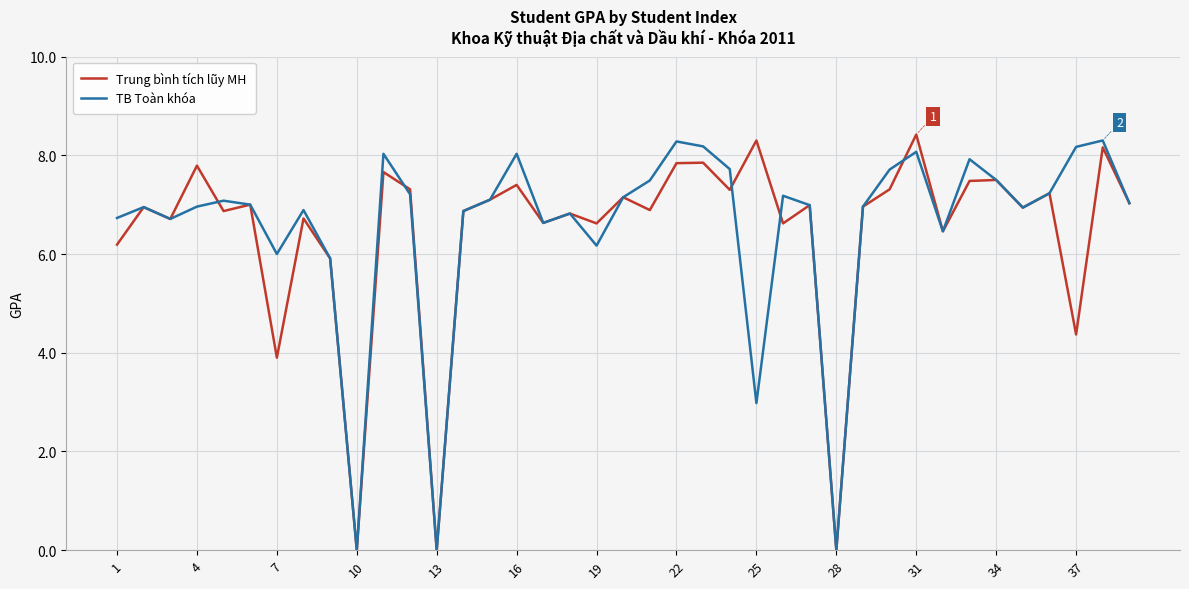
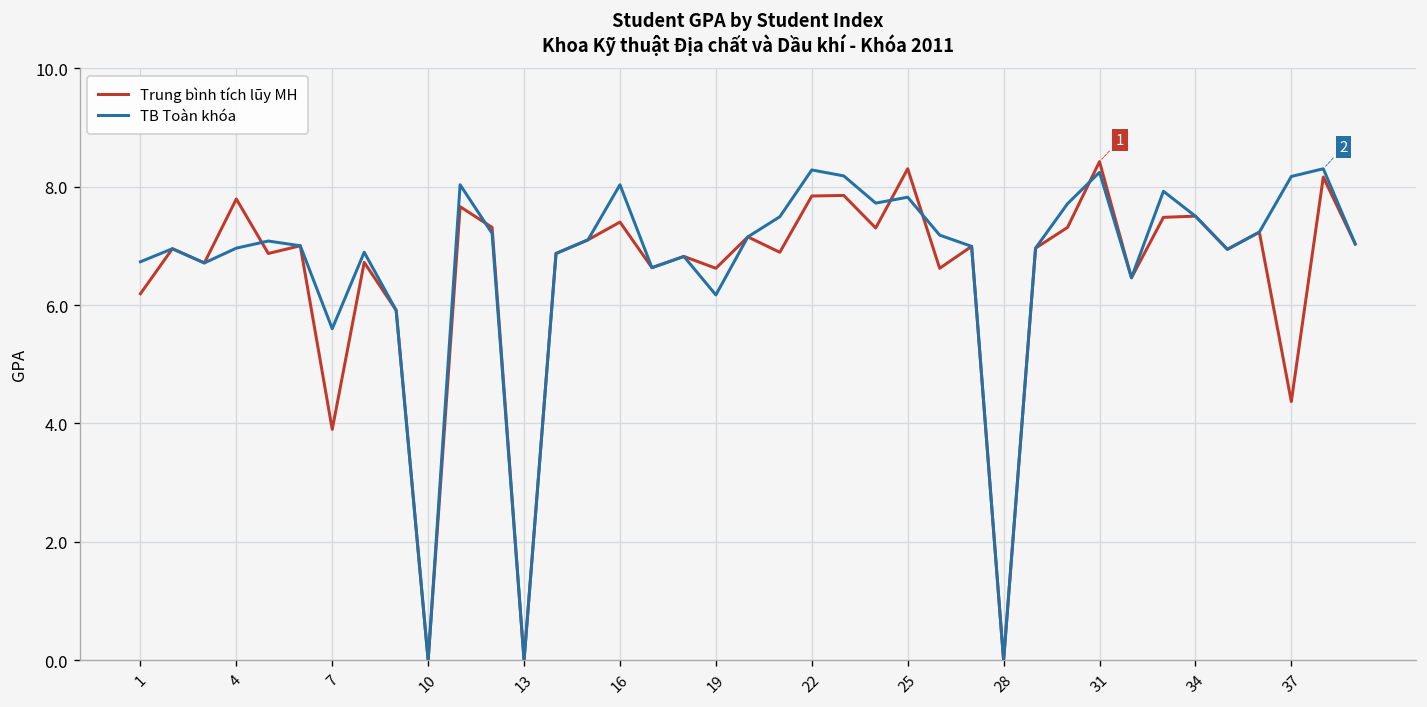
TB Toàn khóa, 7: 6.0 -> 5.6
TB Toàn khóa, 25: 3.0 -> 7.8
TB Toàn khóa, 31: 8.1 -> 8.2
